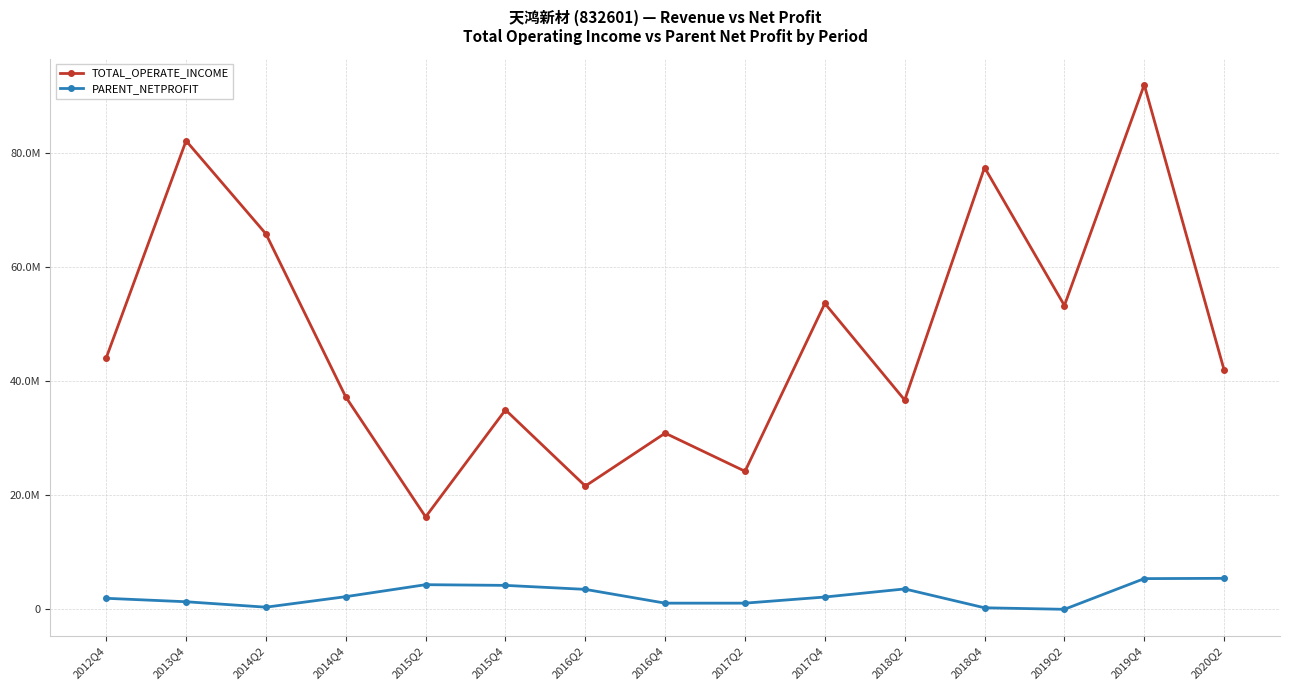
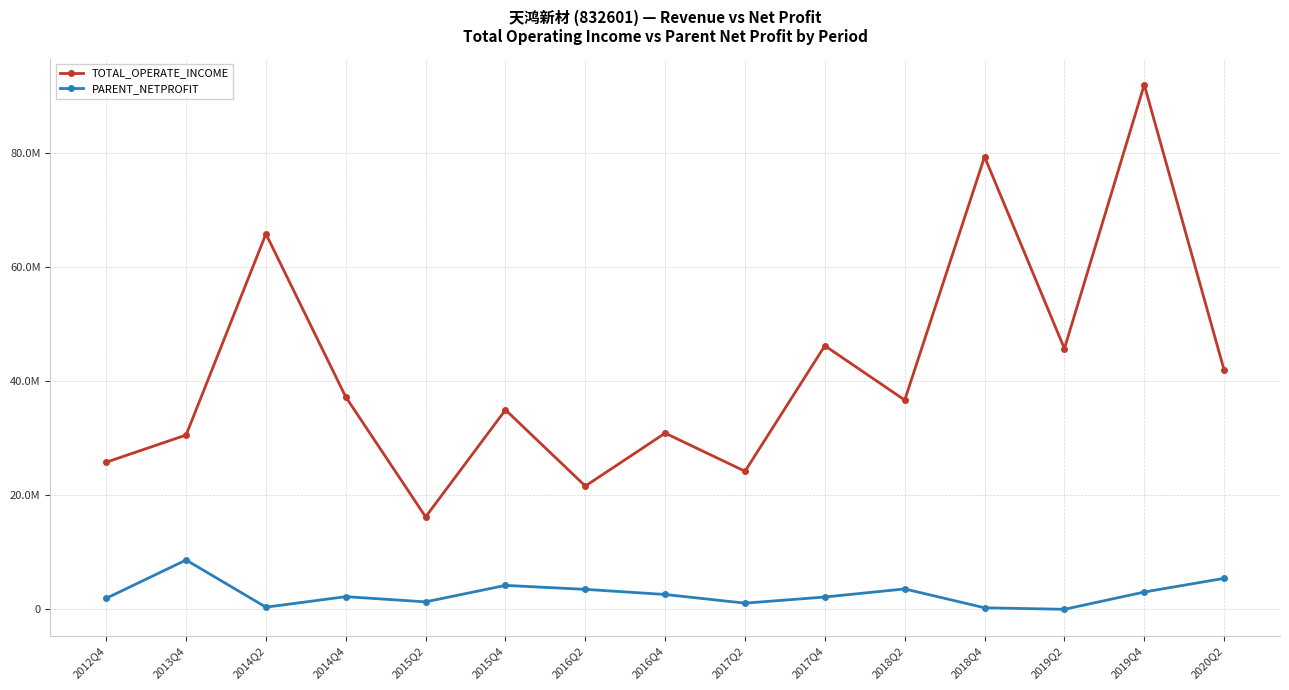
TOTAL_OPERATE_INCOME, 2012Q4: 44000000 -> 26000000
TOTAL_OPERATE_INCOME, 2013Q4: 82000000 -> 31000000
PARENT_NETPROFIT, 2013Q4: 1000000 -> 9000000
PARENT_NETPROFIT, 2015Q2: 4000000 -> 1000000
PARENT_NETPROFIT, 2016Q4: 1000000 -> 3000000
TOTAL_OPERATE_INCOME, 2017Q4: 54000000 -> 46000000
TOTAL_OPERATE_INCOME, 2018Q4: 77000000 -> 79000000
TOTAL_OPERATE_INCOME, 2019Q2: 53000000 -> 46000000
PARENT_NETPROFIT, 2019Q4: 5000000 -> 3000000
